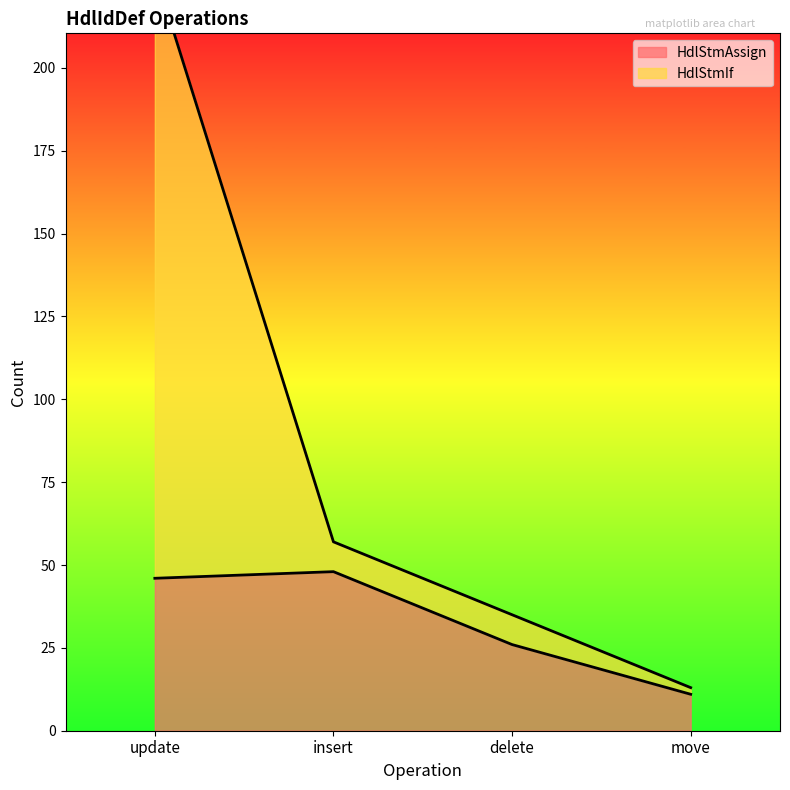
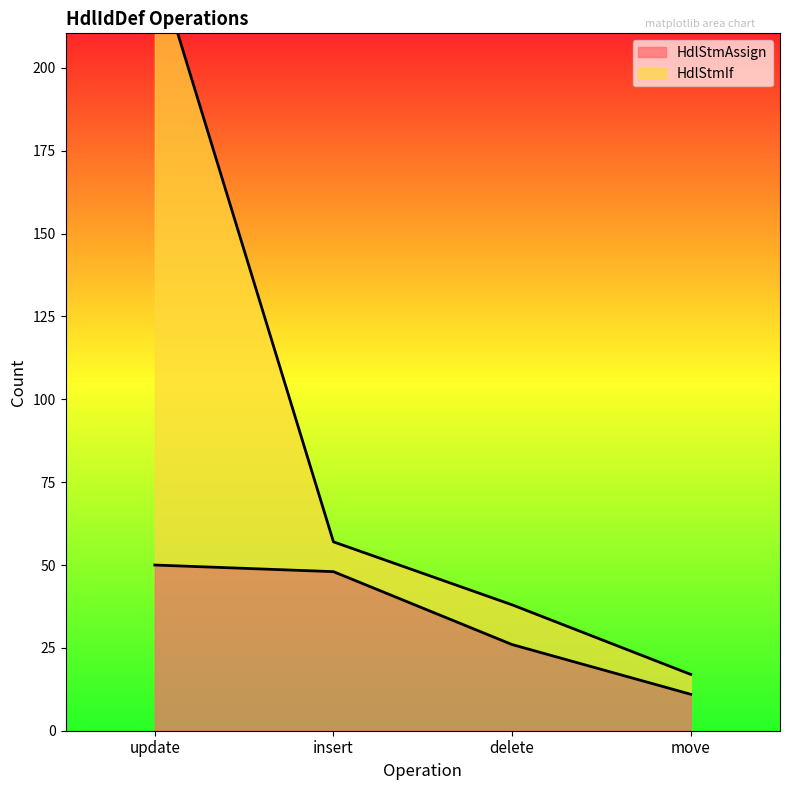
HdlStmAssign, update: 46 -> 50
HdlStmIf, delete: 9 -> 12
HdlStmIf, move: 2 -> 6
